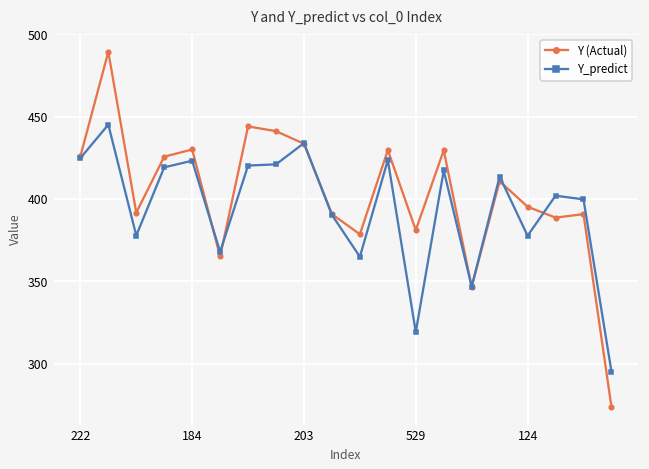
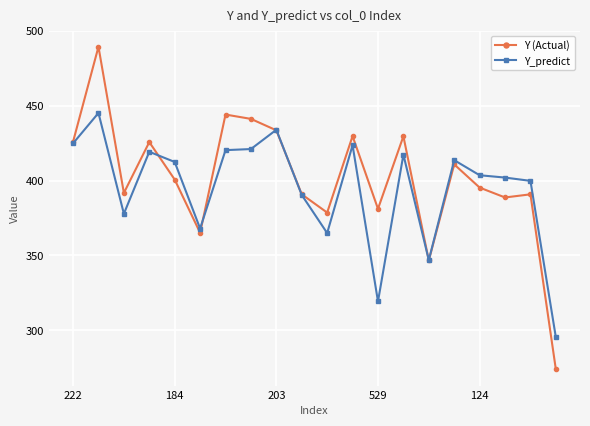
Y (Actual), 184: 430 -> 401
Y_predict, 184: 423 -> 412
Y_predict, 124: 378 -> 404
